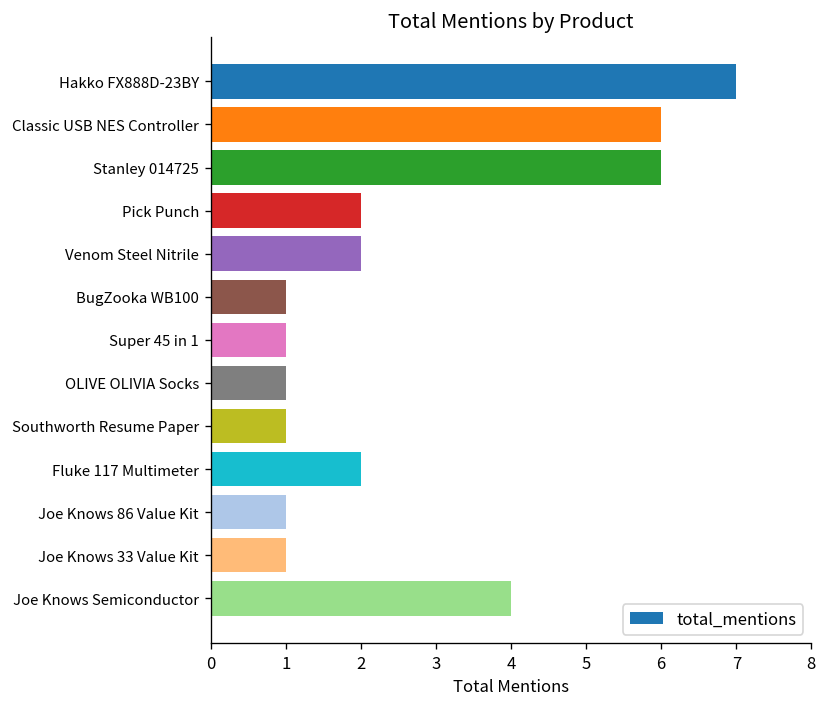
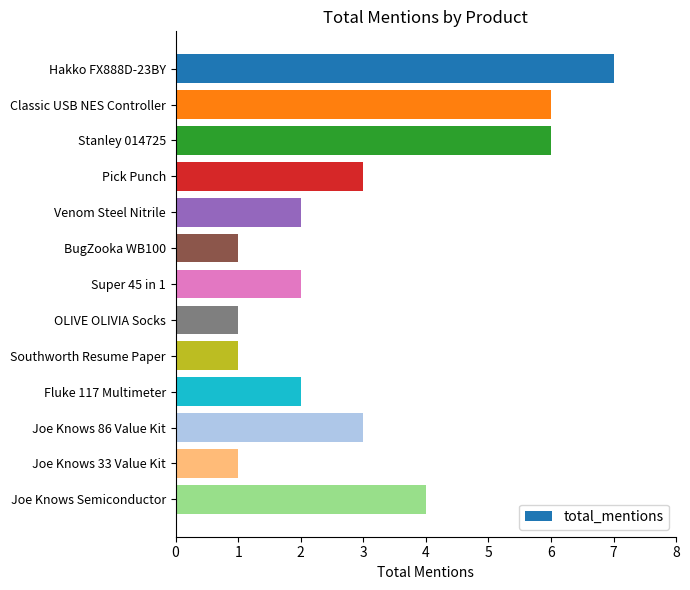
Pick Punch: 2 -> 3
Super 45 in 1: 1 -> 2
Joe Knows 86 Value Kit: 1 -> 3
